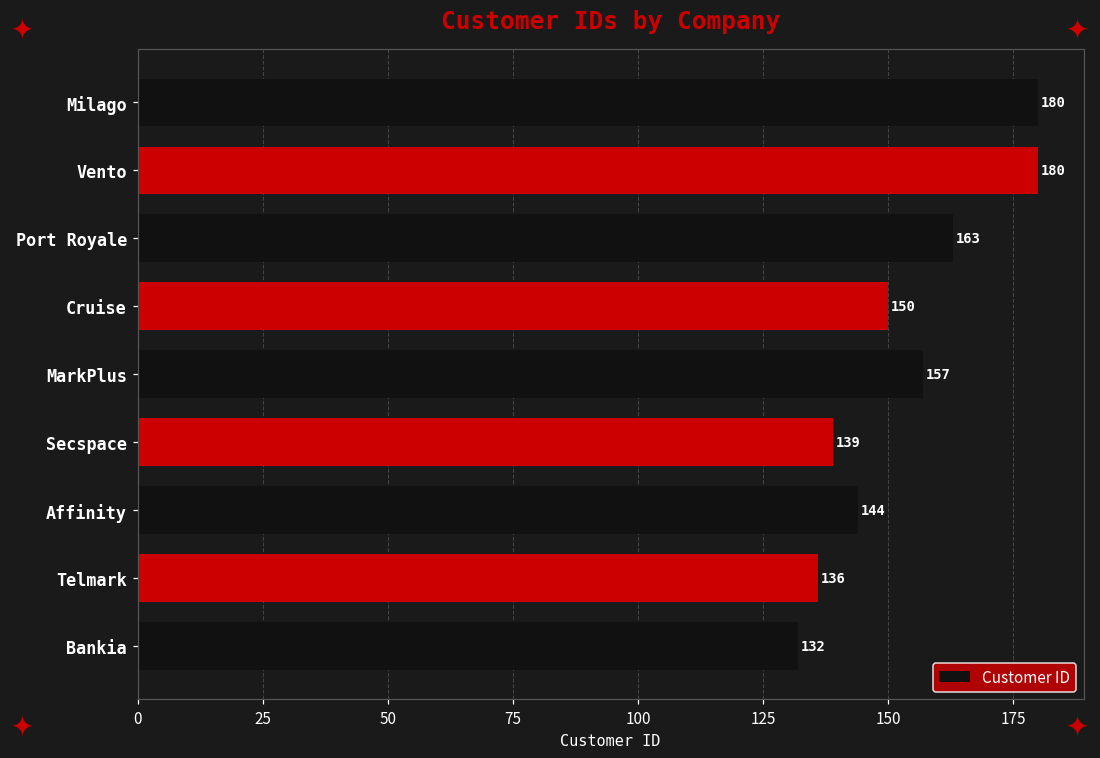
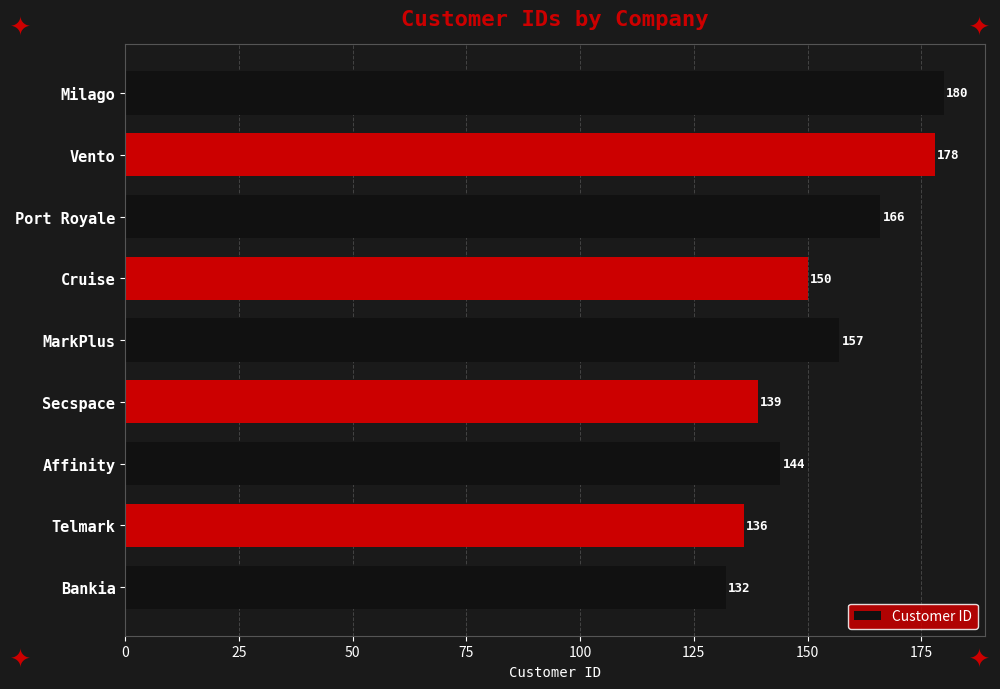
Vento: 180 -> 178
Port Royale: 163 -> 166
